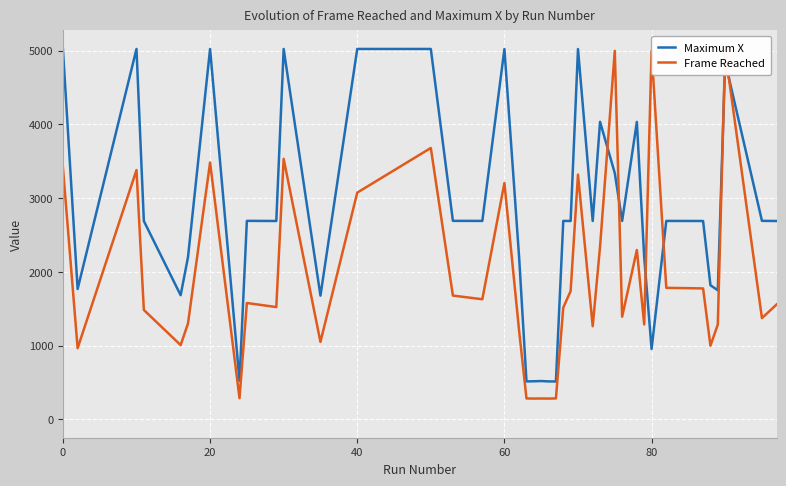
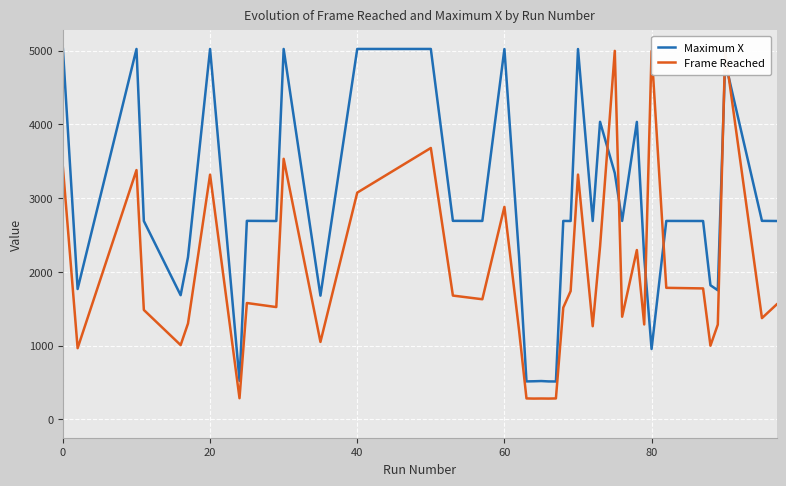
Frame Reached, 20: 3500 -> 3300
Frame Reached, 60: 3200 -> 2900
